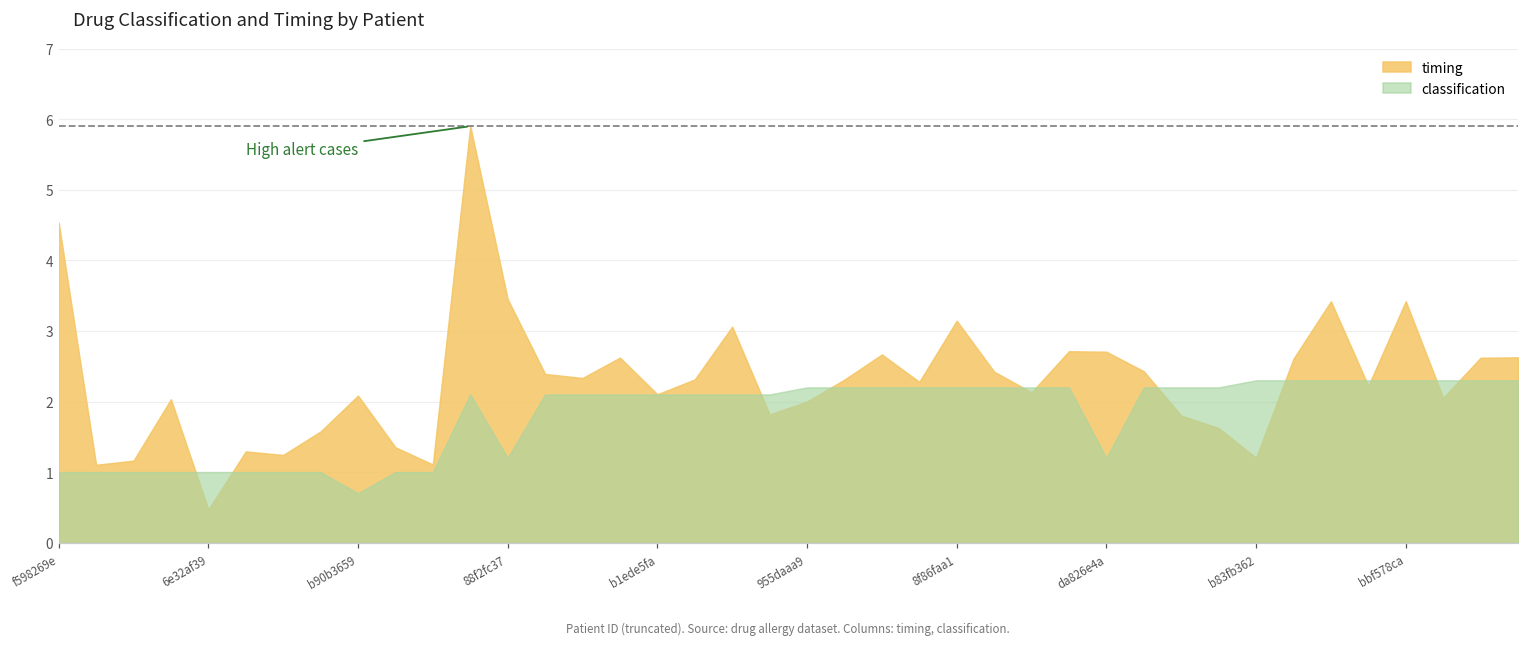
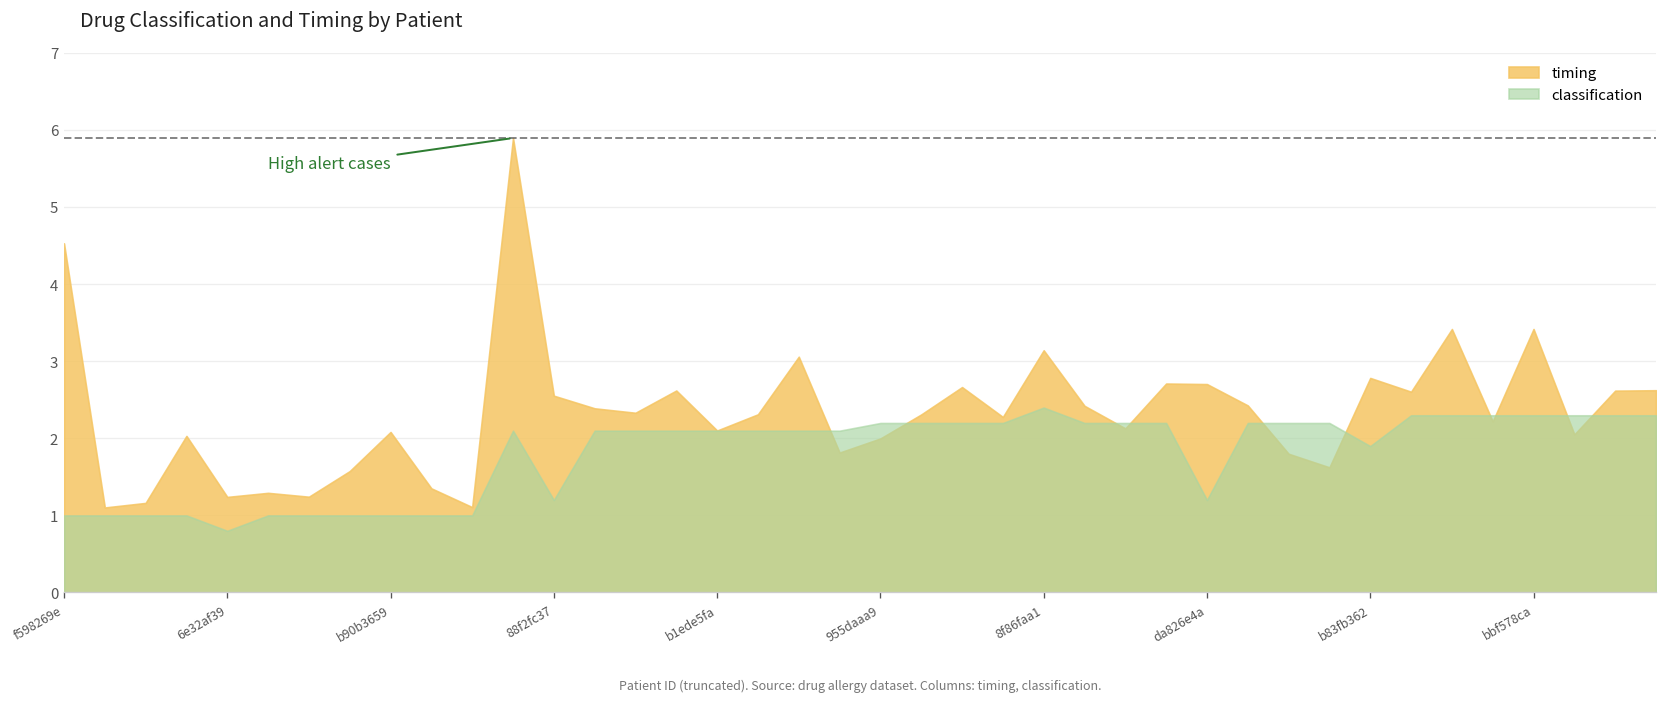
timing, 6e32af39: 0.5 -> 1.2
classification, 6e32af39: 1.0 -> 0.8
classification, b90b3659: 0.7 -> 1.0
timing, 88f2fc37: 3.4 -> 2.6
classification, 8f86faa1: 2.2 -> 2.4
timing, b83fb362: 1.2 -> 2.8
classification, b83fb362: 2.3 -> 1.9
